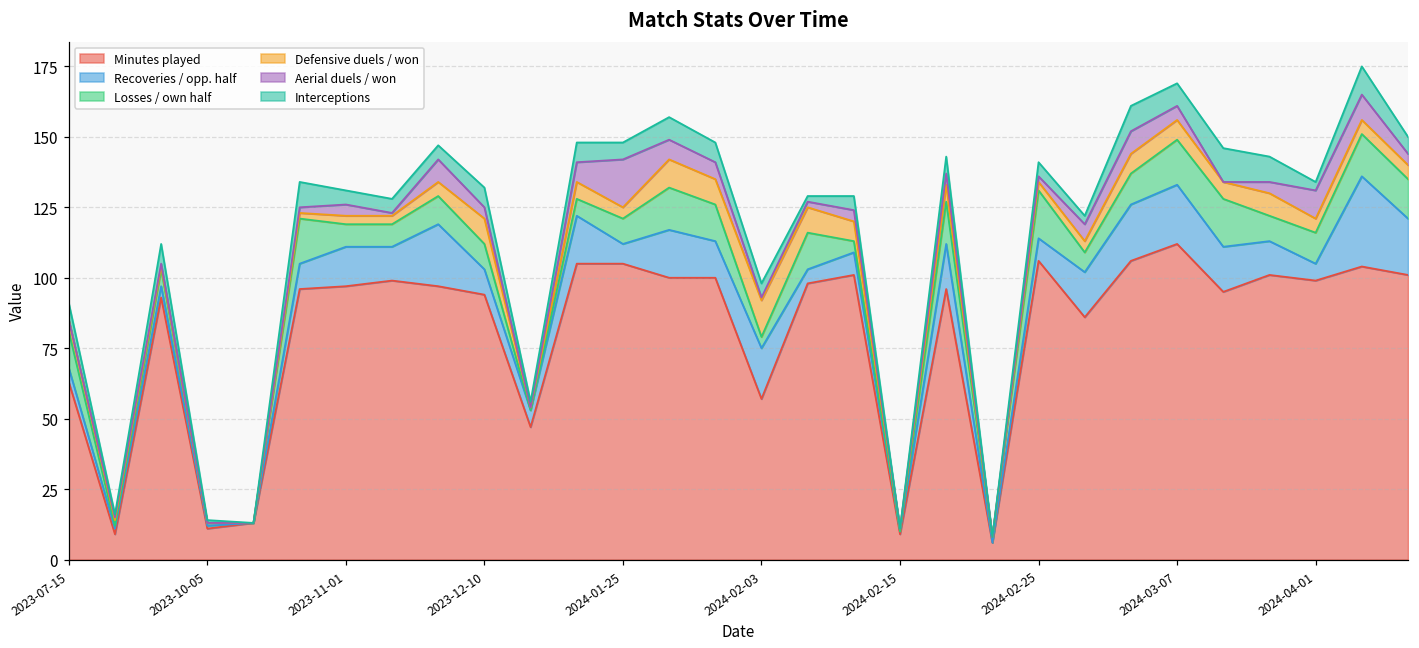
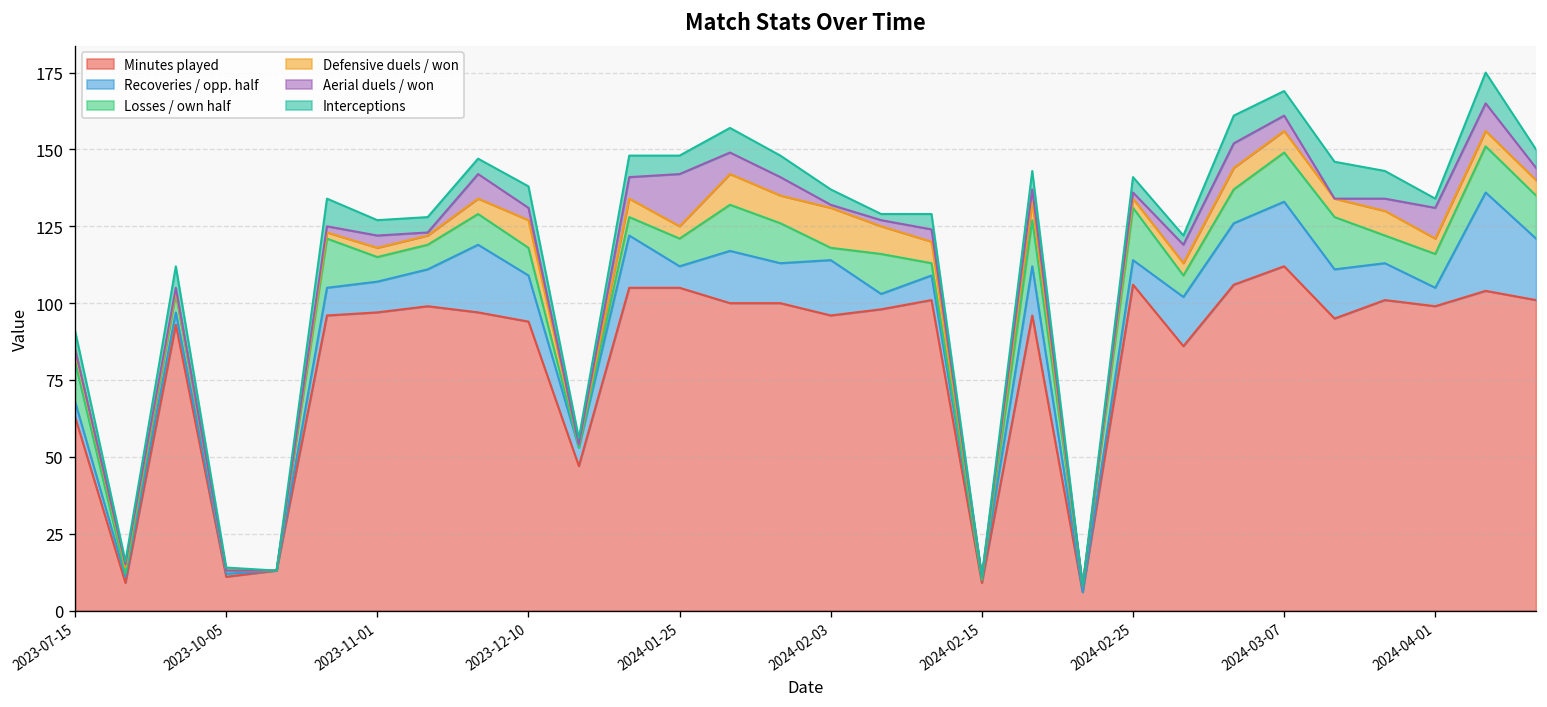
Recoveries / opp. half, 2023-11-01: 14 -> 10
Recoveries / opp. half, 2023-12-10: 9 -> 15
Minutes played, 2024-02-03: 57 -> 96
